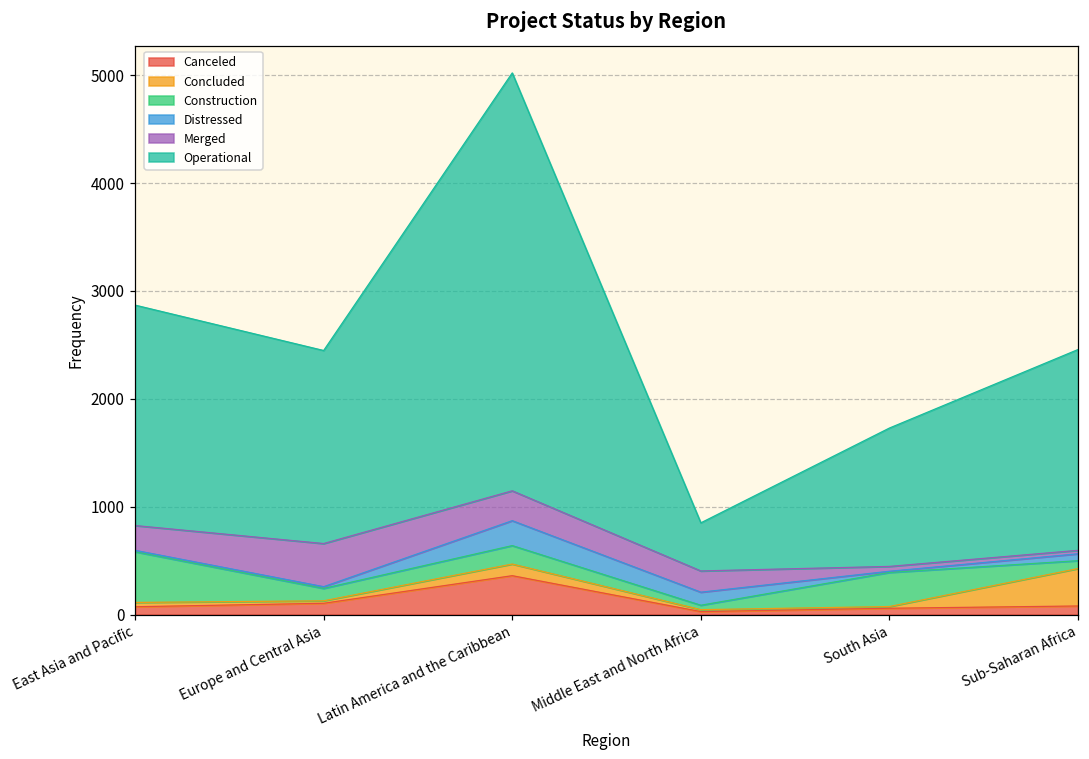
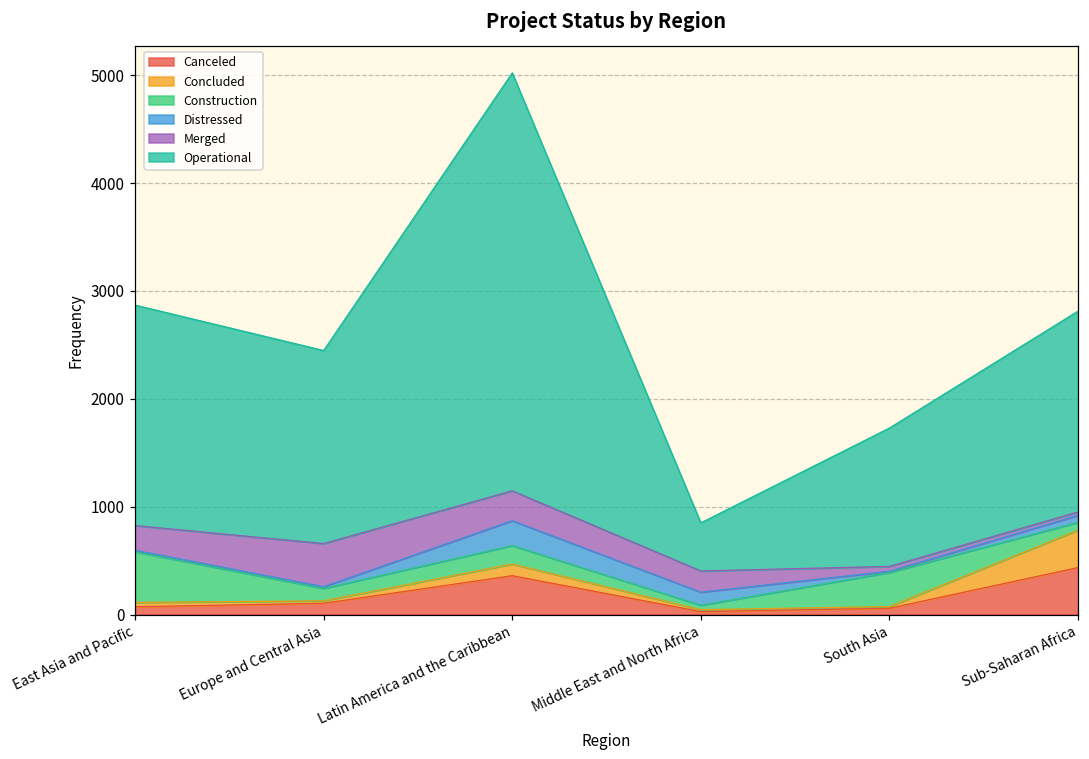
Canceled, Sub-Saharan Africa: 100 -> 400
